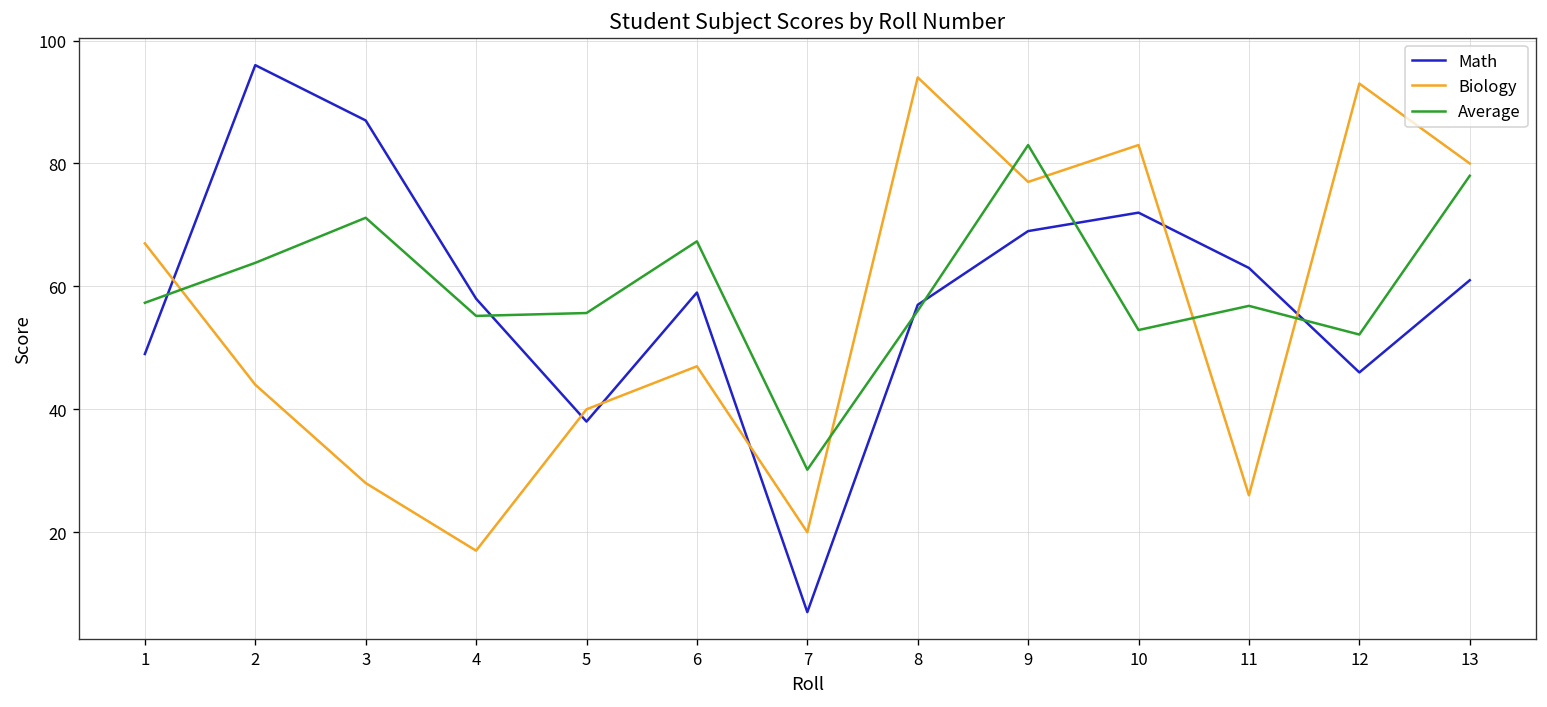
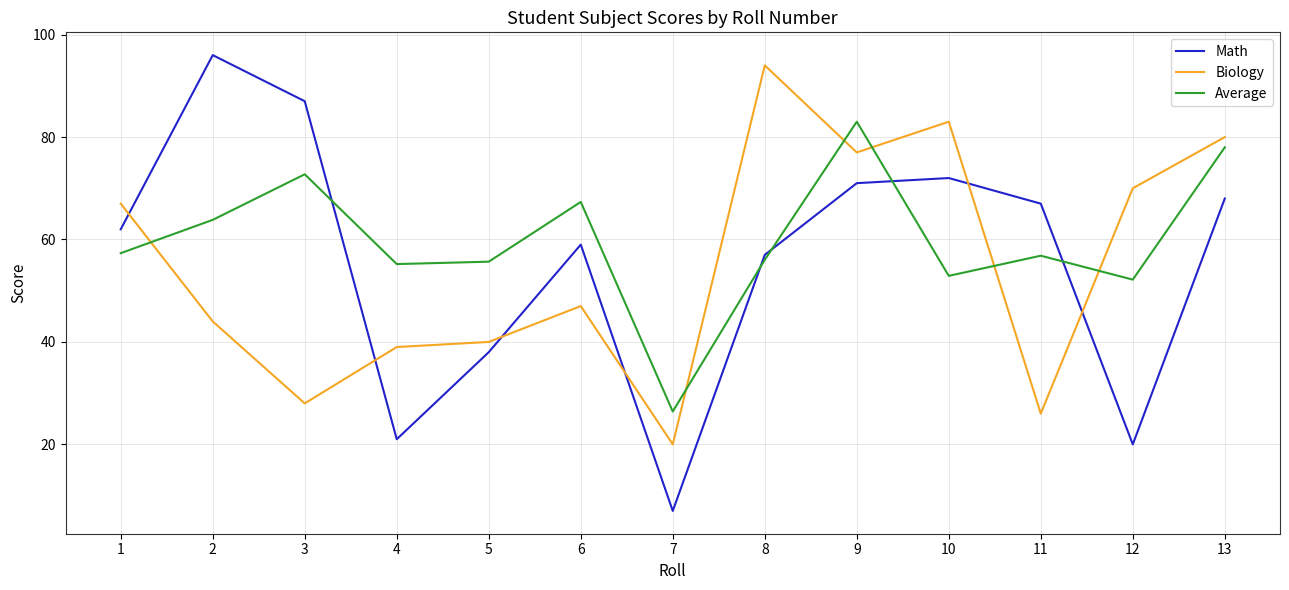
Math, 1: 49 -> 62
Average, 3: 71 -> 73
Math, 4: 58 -> 21
Biology, 4: 17 -> 39
Average, 7: 30 -> 26
Math, 9: 69 -> 71
Math, 11: 63 -> 67
Math, 12: 46 -> 20
Biology, 12: 93 -> 70
Math, 13: 61 -> 68
